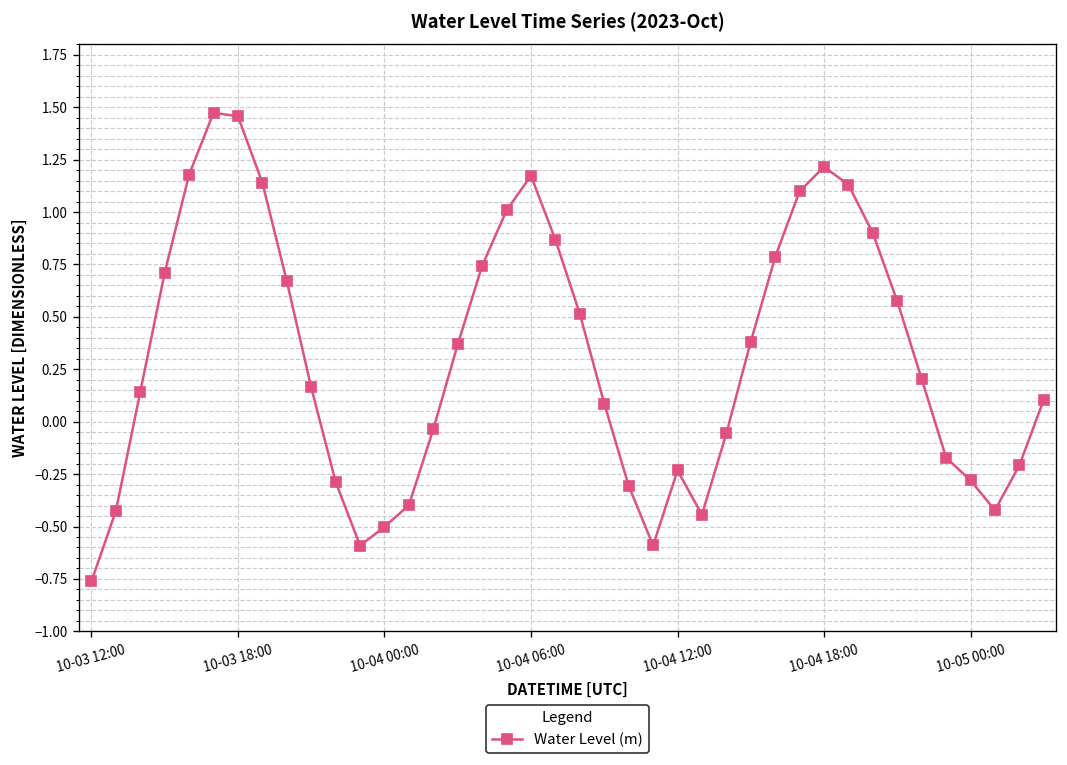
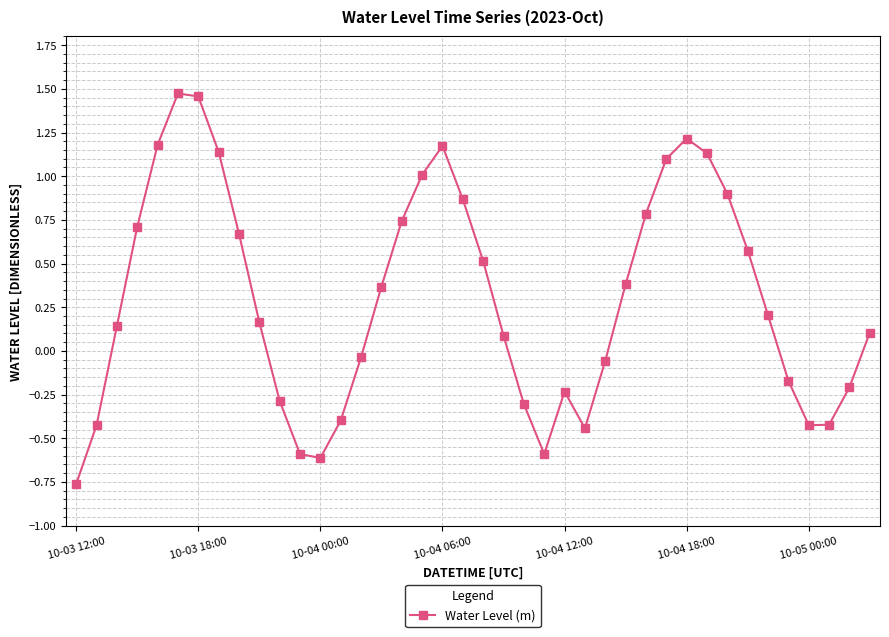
10-04 00:00: -0.50 -> -0.61
10-05 00:00: -0.28 -> -0.43
